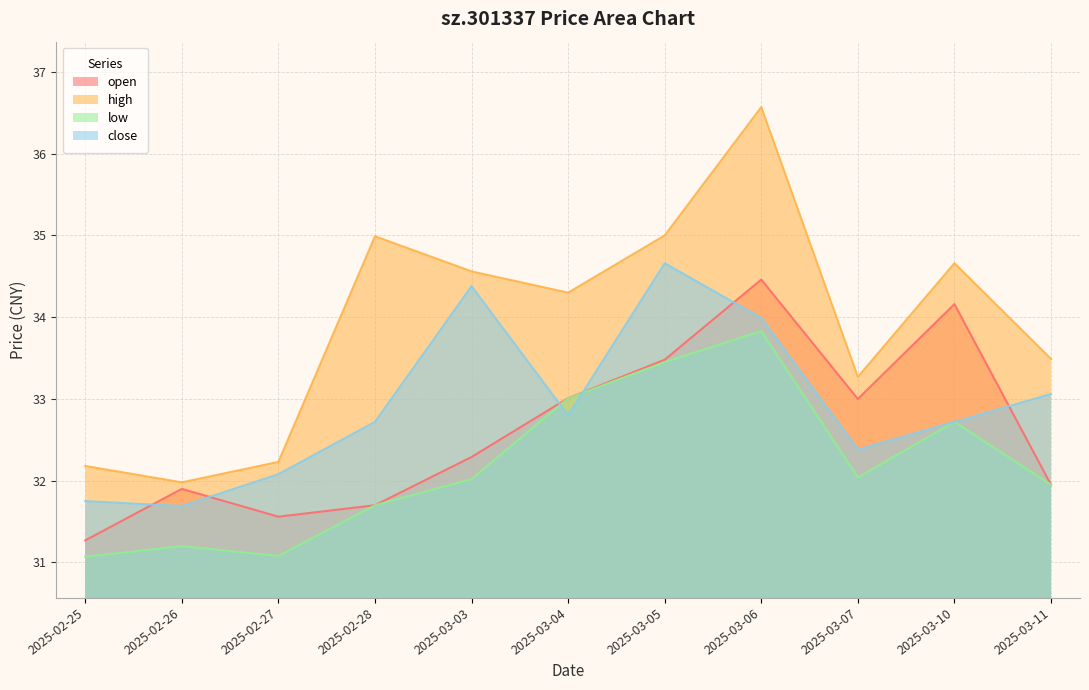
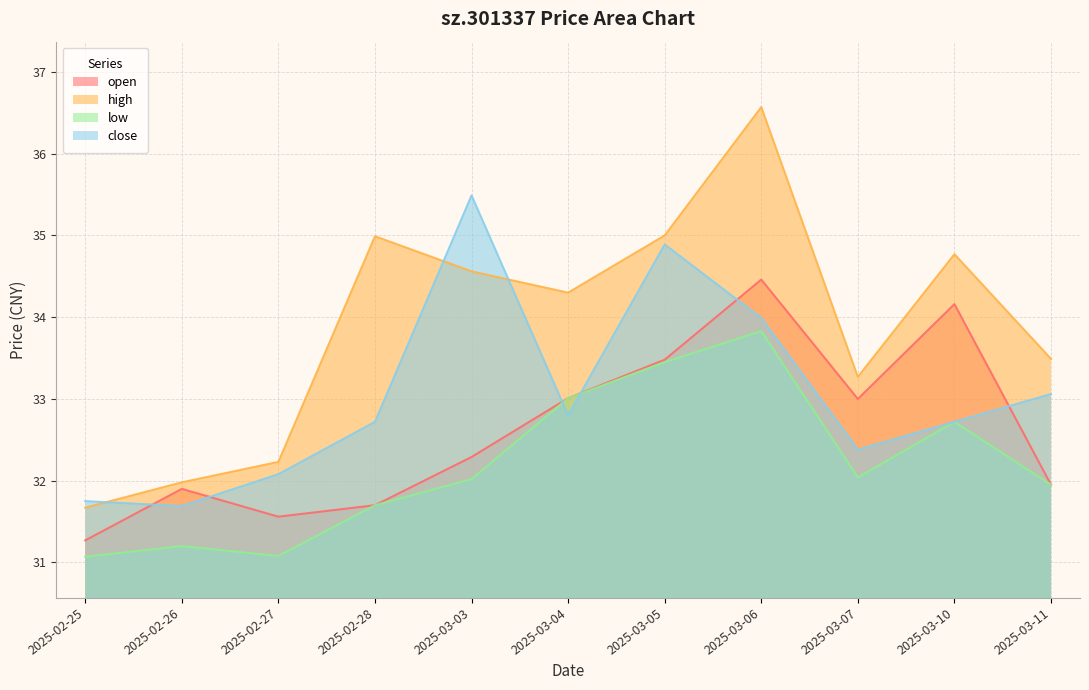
high, 2025-02-25: 32.2 -> 31.7
close, 2025-03-03: 34.4 -> 35.5
close, 2025-03-05: 34.7 -> 34.9
high, 2025-03-10: 34.7 -> 34.8
